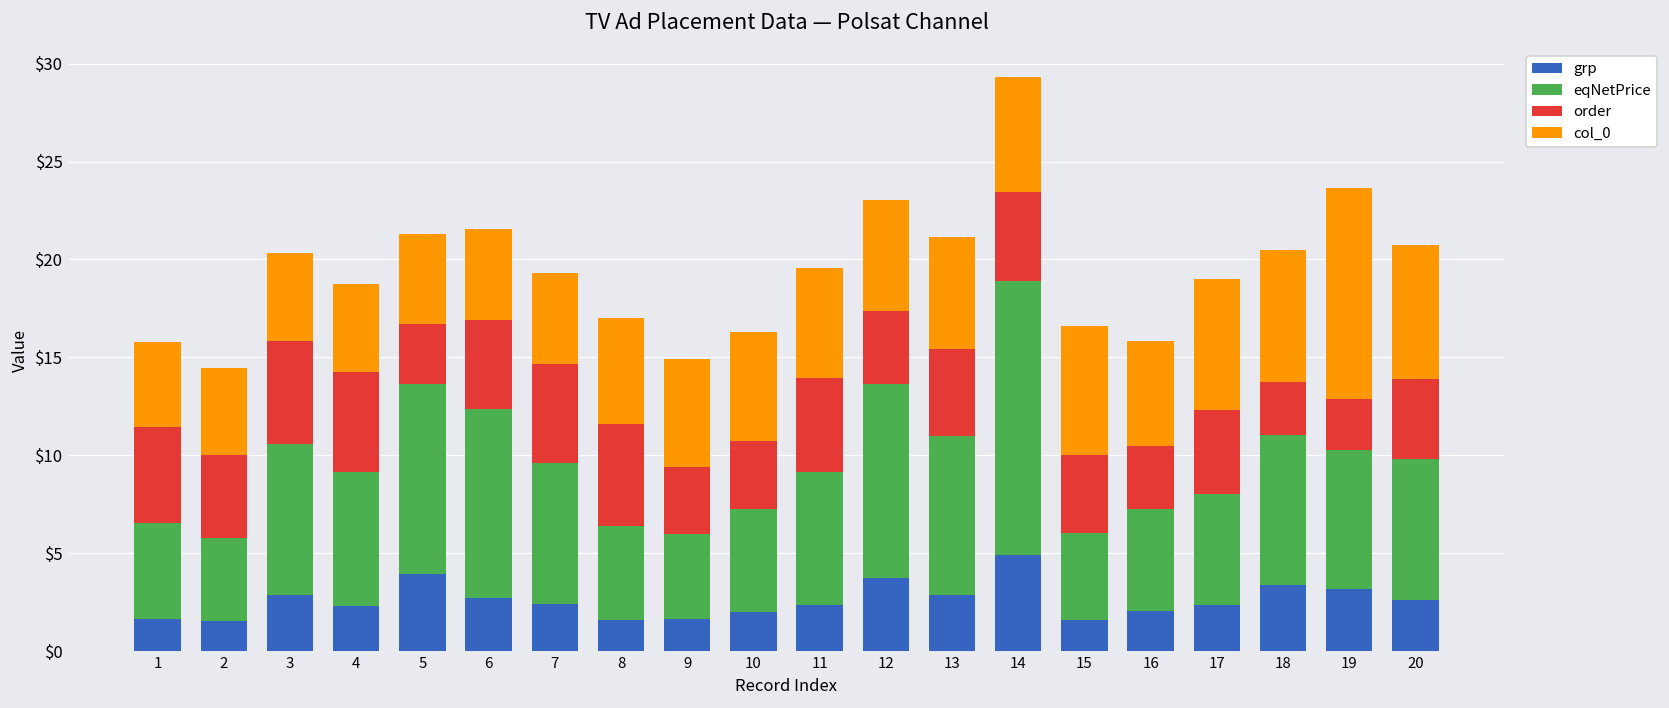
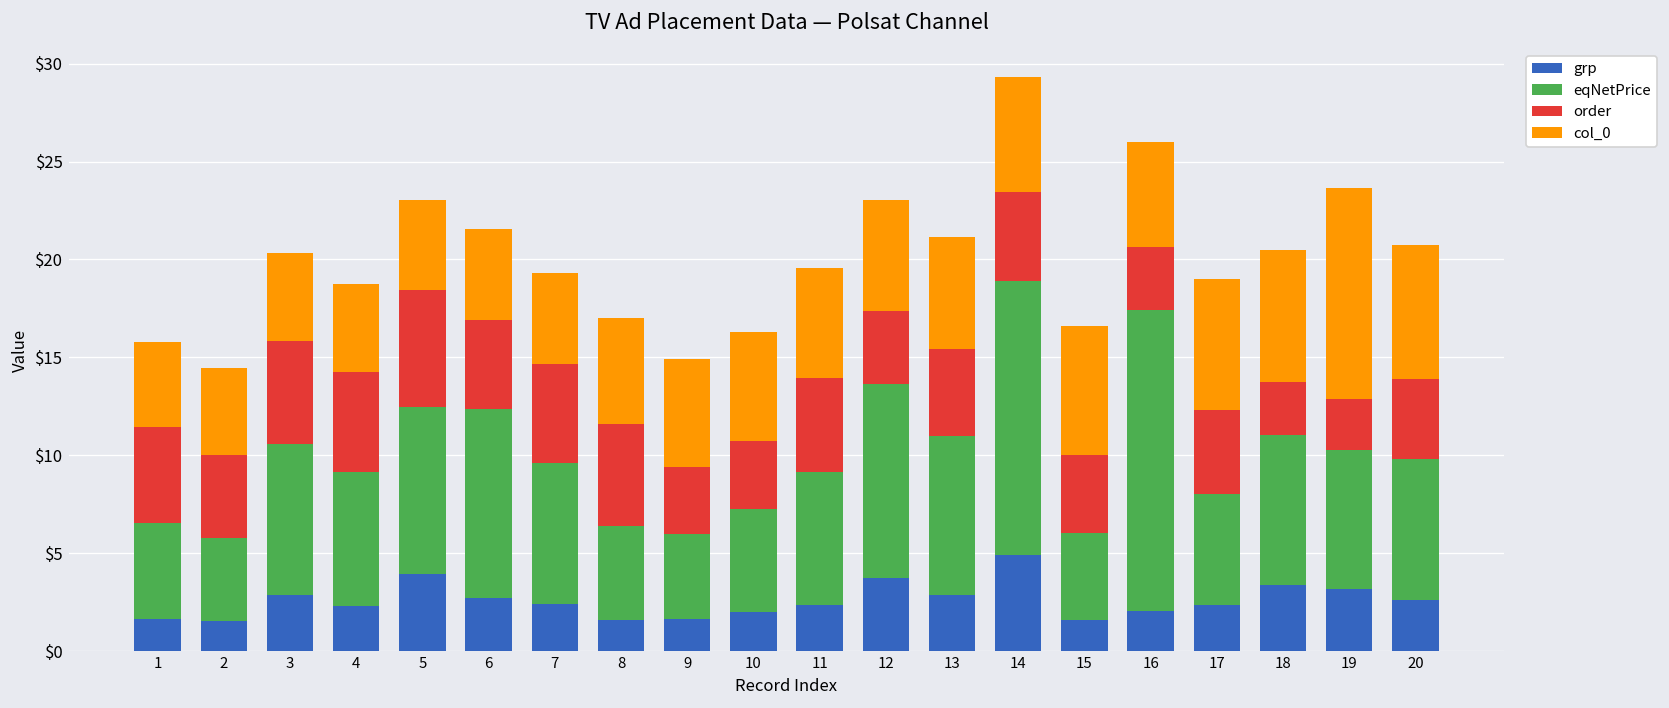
eqNetPrice, 5: $9.7 -> $8.6
order, 5: $3.1 -> $6.0
eqNetPrice, 16: $5.2 -> $15.4
